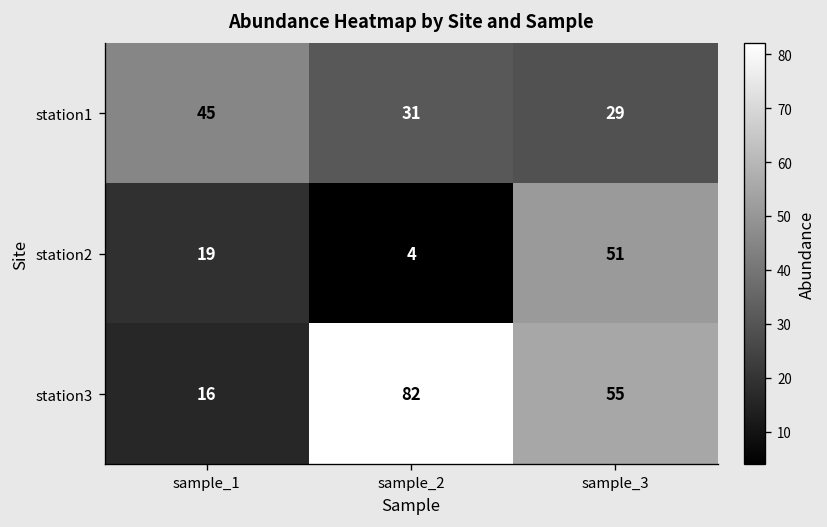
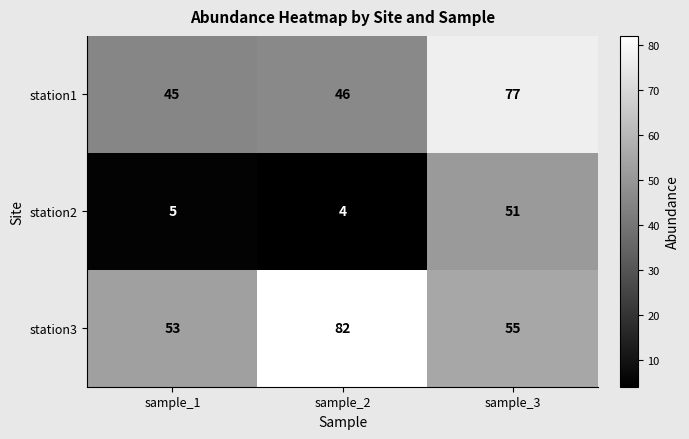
station1, sample_2: 31 -> 46
station1, sample_3: 29 -> 77
station2, sample_1: 19 -> 5
station3, sample_1: 16 -> 53
